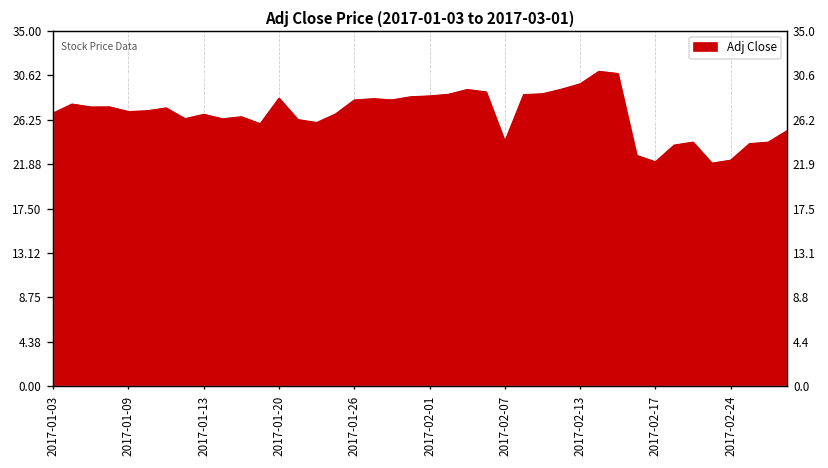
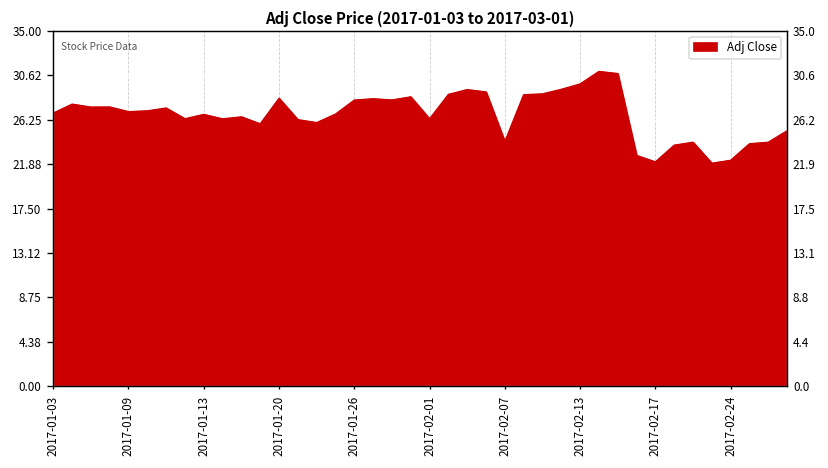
2017-02-01: 29 -> 26
